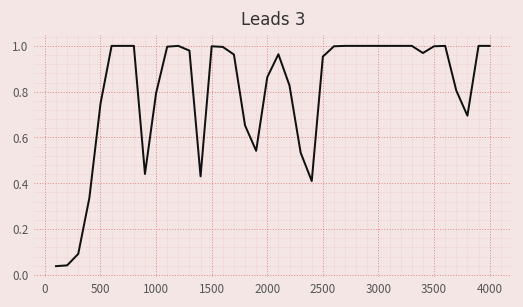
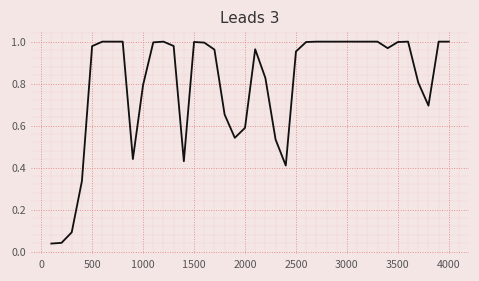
500: 0.75 -> 0.98
2000: 0.86 -> 0.59
